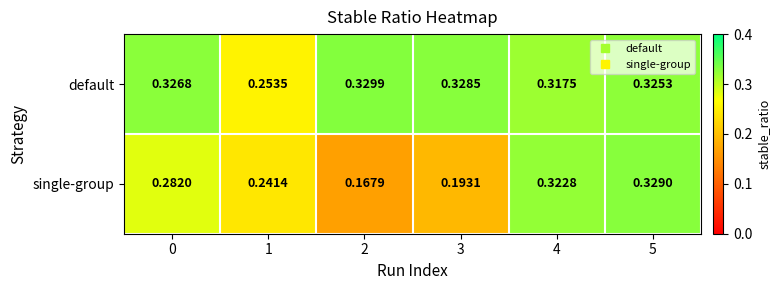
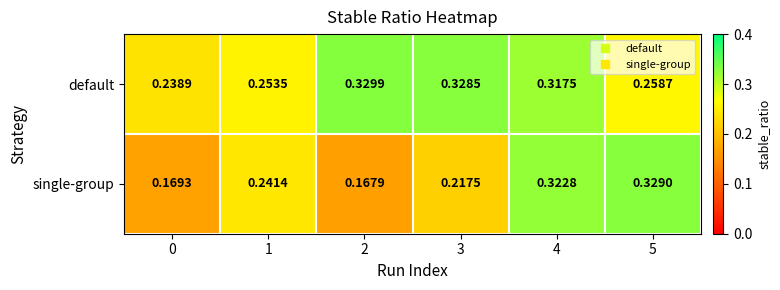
default, 0: 0.3268 -> 0.2389
default, 5: 0.3253 -> 0.2587
single-group, 0: 0.2820 -> 0.1693
single-group, 3: 0.1931 -> 0.2175
